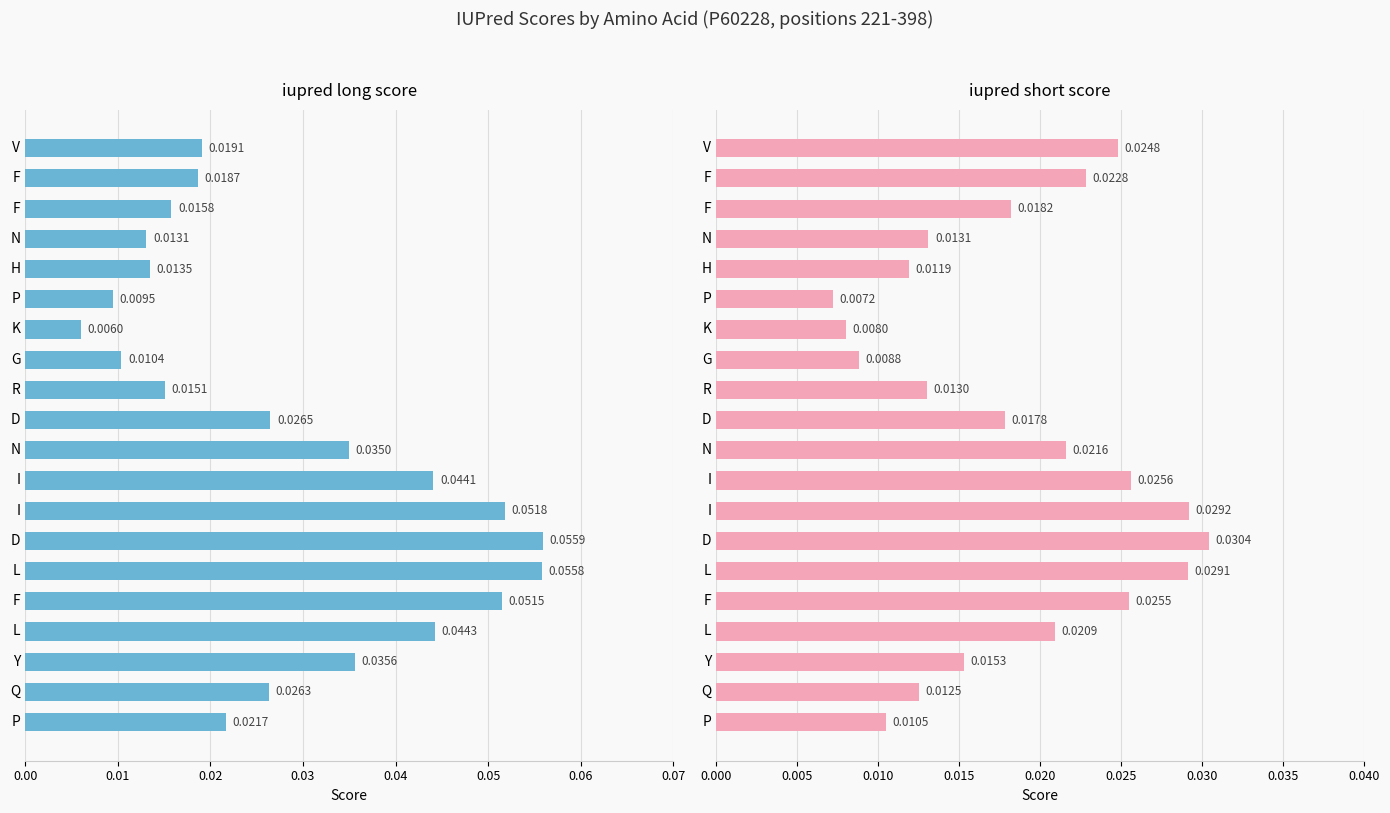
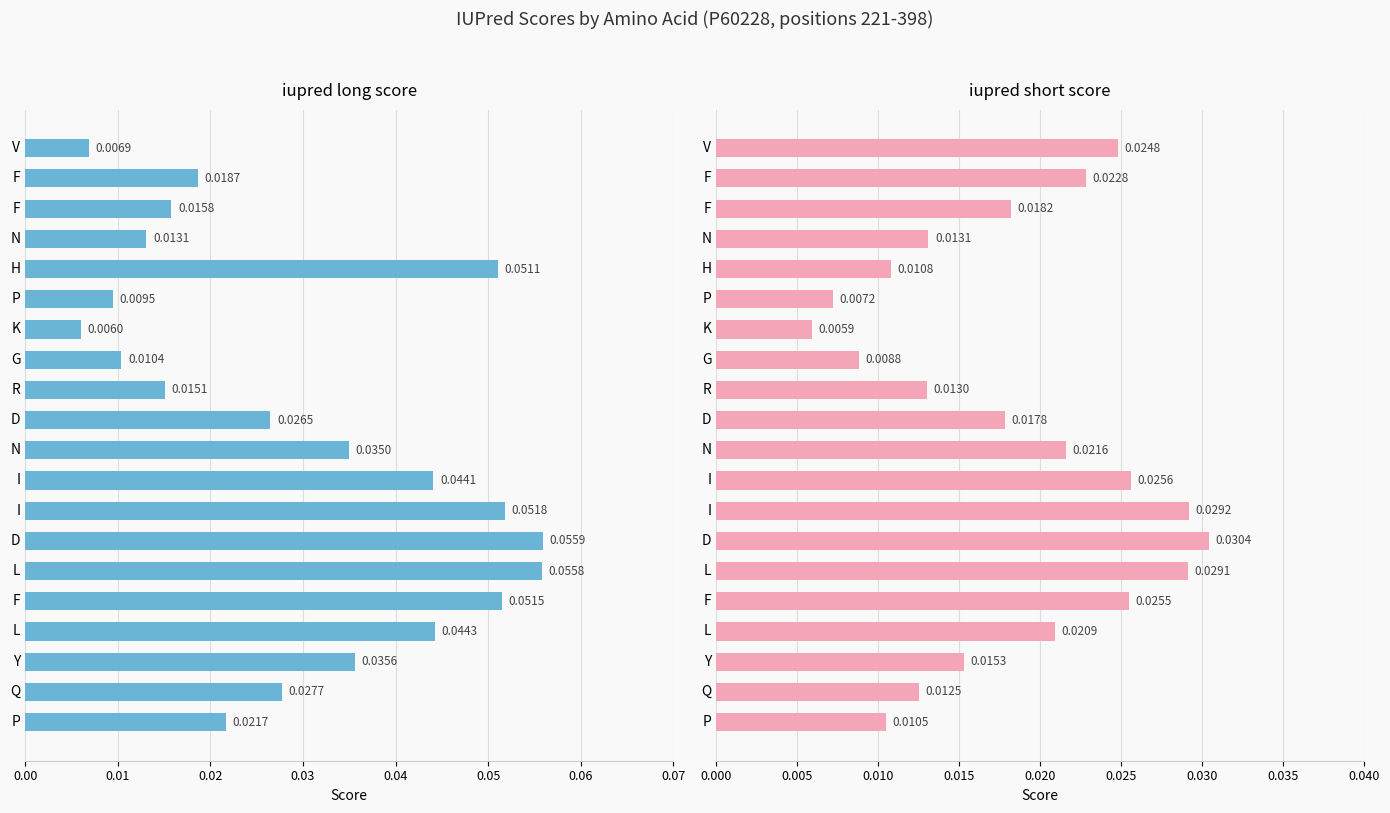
iupred long score, V: 0.0191 -> 0.0069
iupred long score, H: 0.0135 -> 0.0511
iupred long score, Q: 0.0263 -> 0.0277
iupred short score, H: 0.0119 -> 0.0108
iupred short score, K: 0.0080 -> 0.0059
